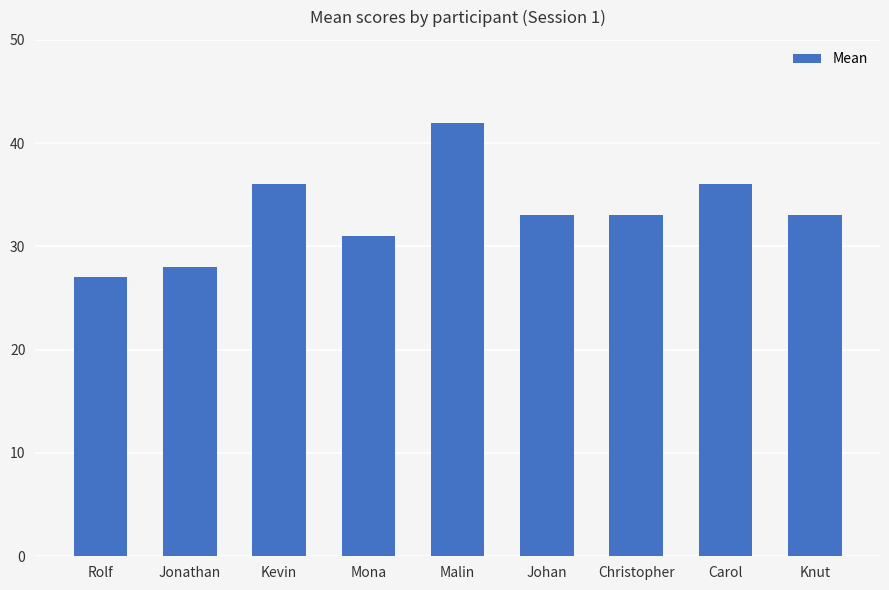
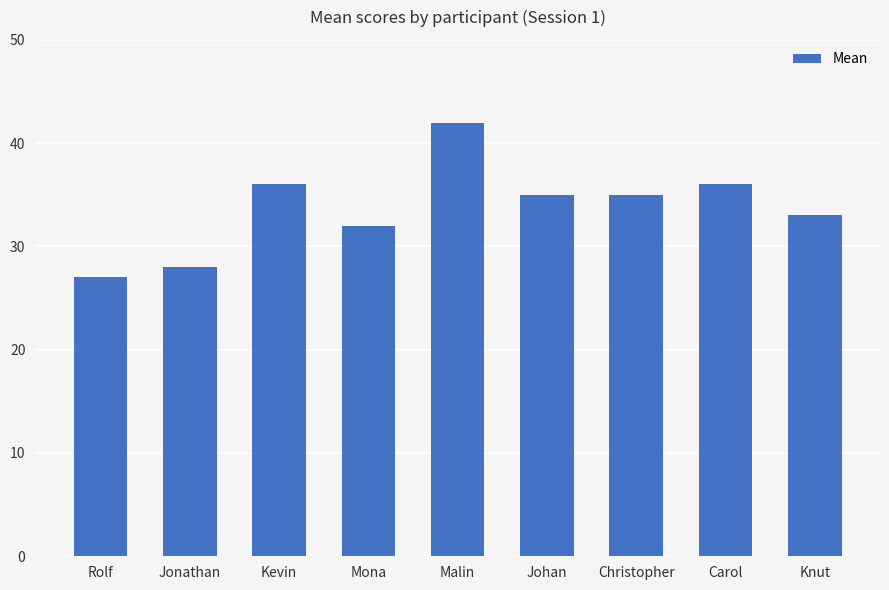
Mona: 31 -> 32
Johan: 33 -> 35
Christopher: 33 -> 35
